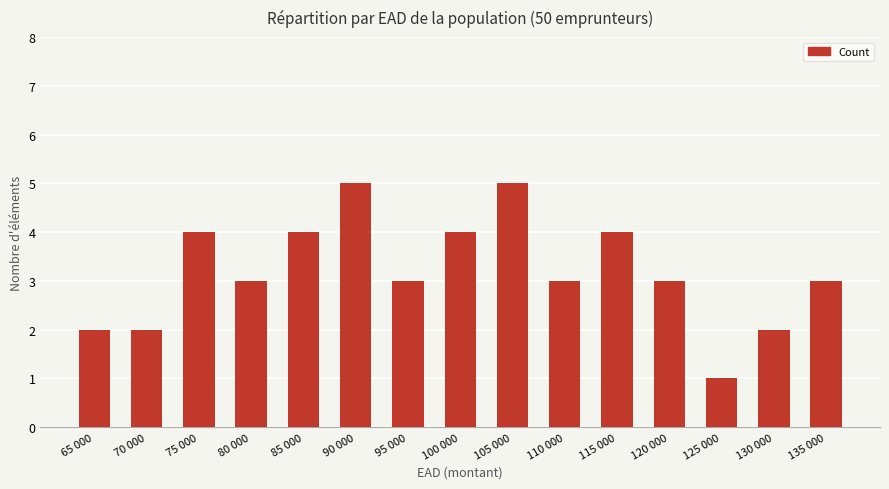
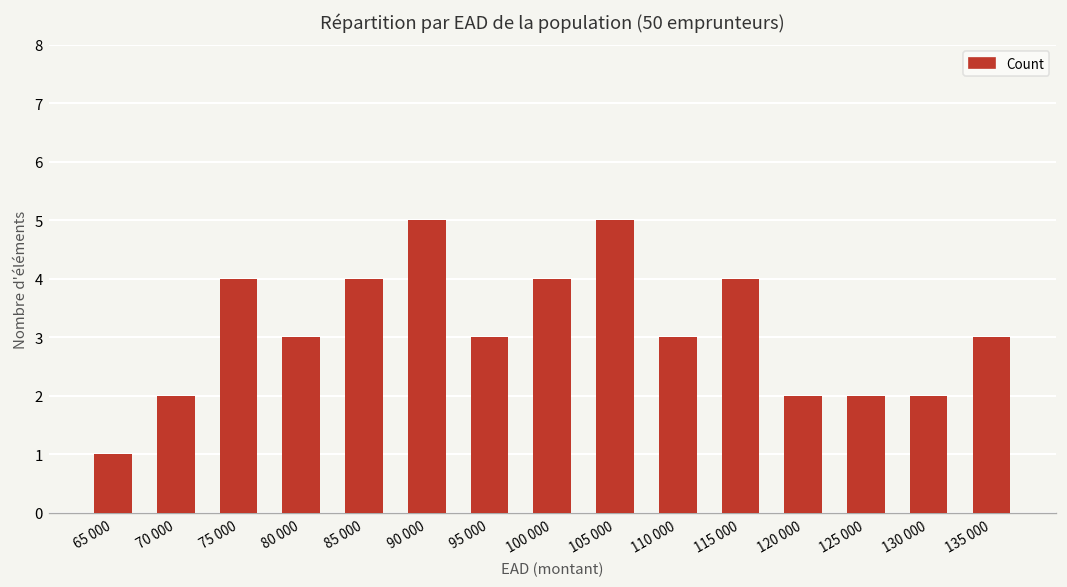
65 000: 2 -> 1
120 000: 3 -> 2
125 000: 1 -> 2
